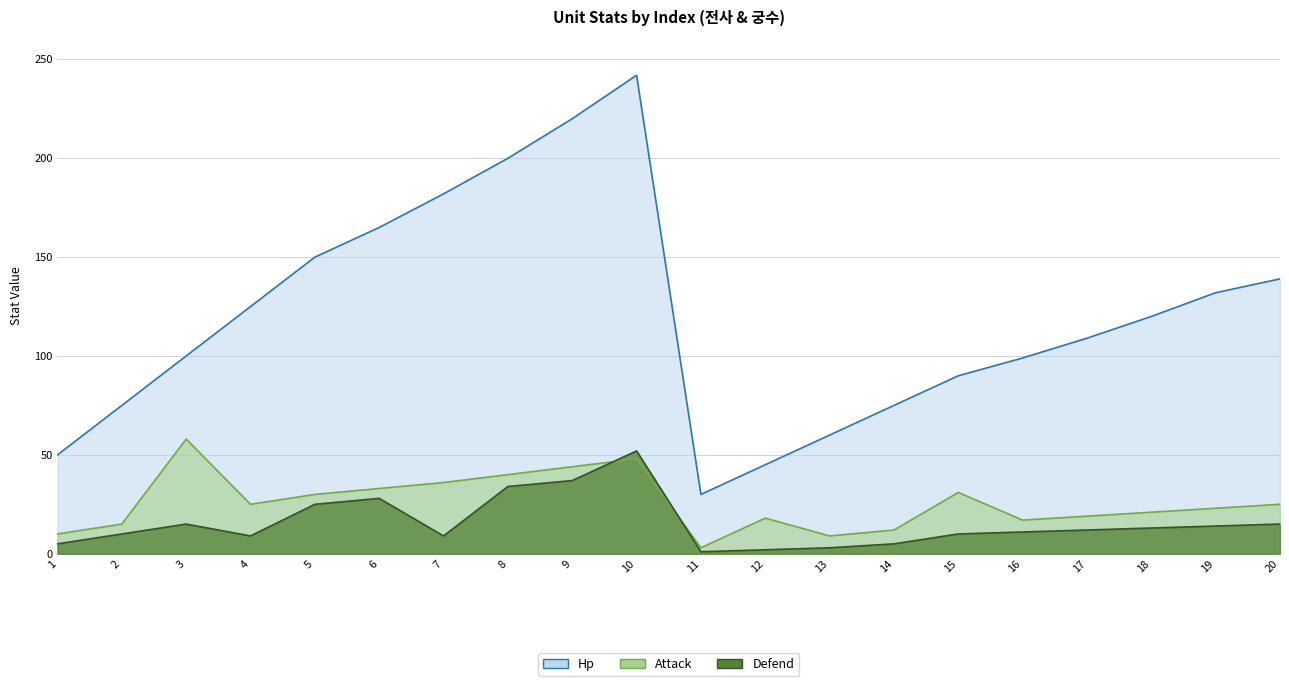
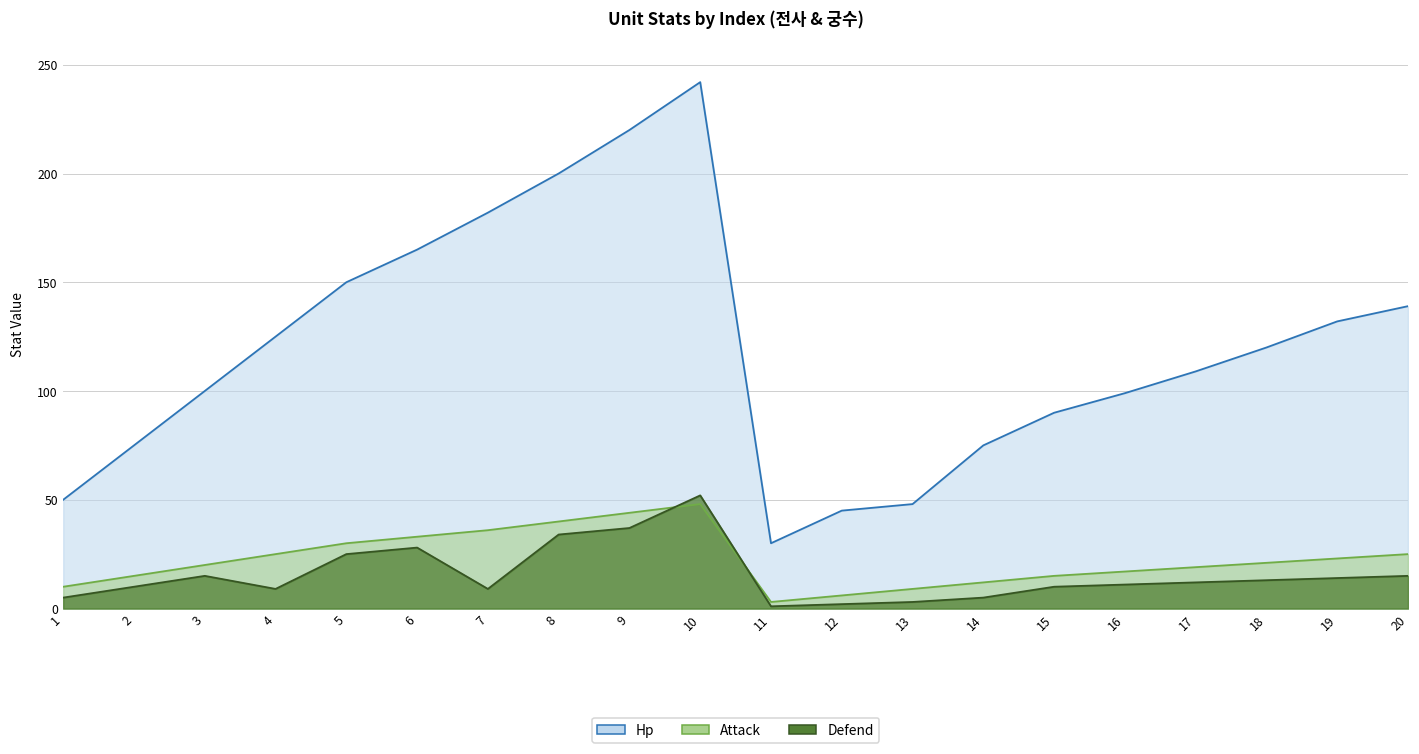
Attack, 3: 58 -> 20
Attack, 12: 18 -> 6
Hp, 13: 60 -> 48
Attack, 15: 31 -> 15
